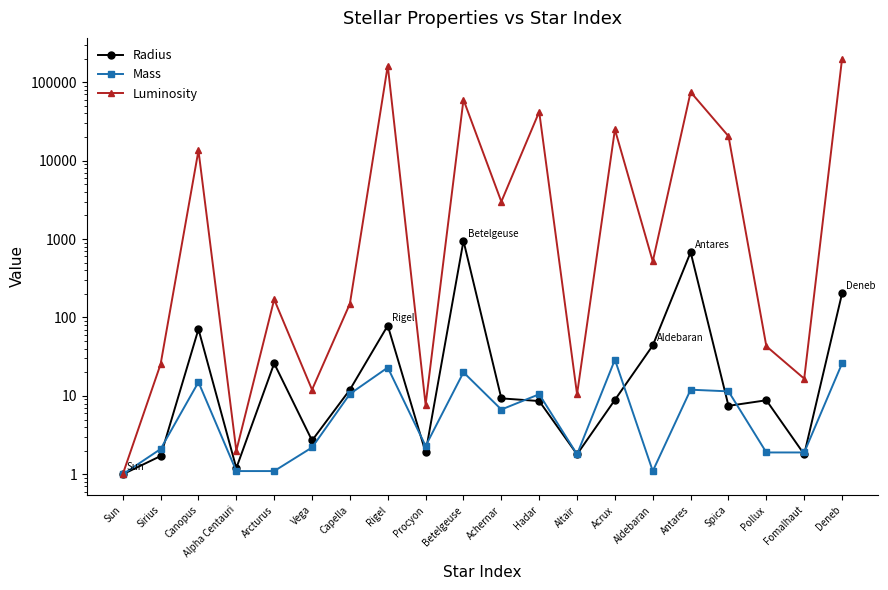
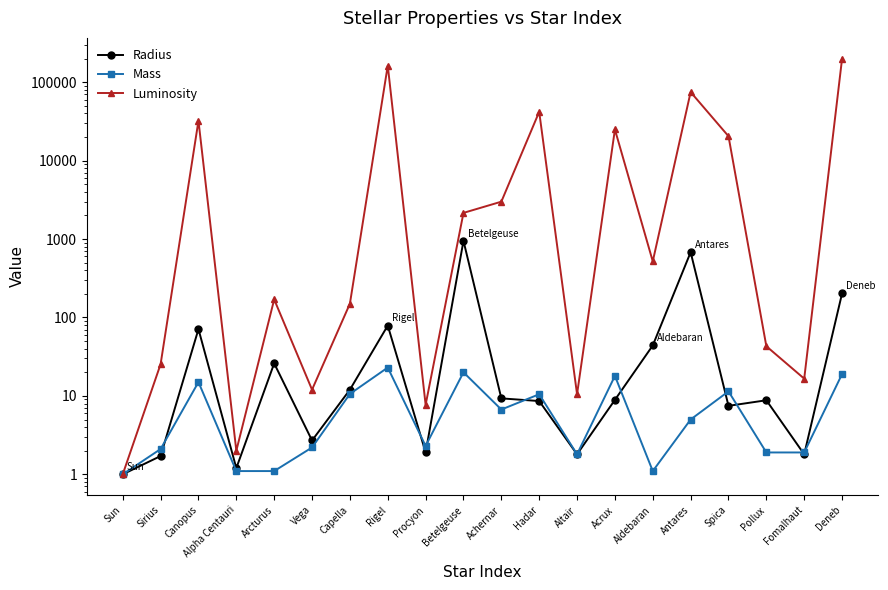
Luminosity, Canopus: 14000 -> 32000
Luminosity, Betelgeuse: 60000 -> 2200
Mass, Acrux: 29 -> 18
Mass, Antares: 12 -> 5
Mass, Deneb: 26 -> 19
